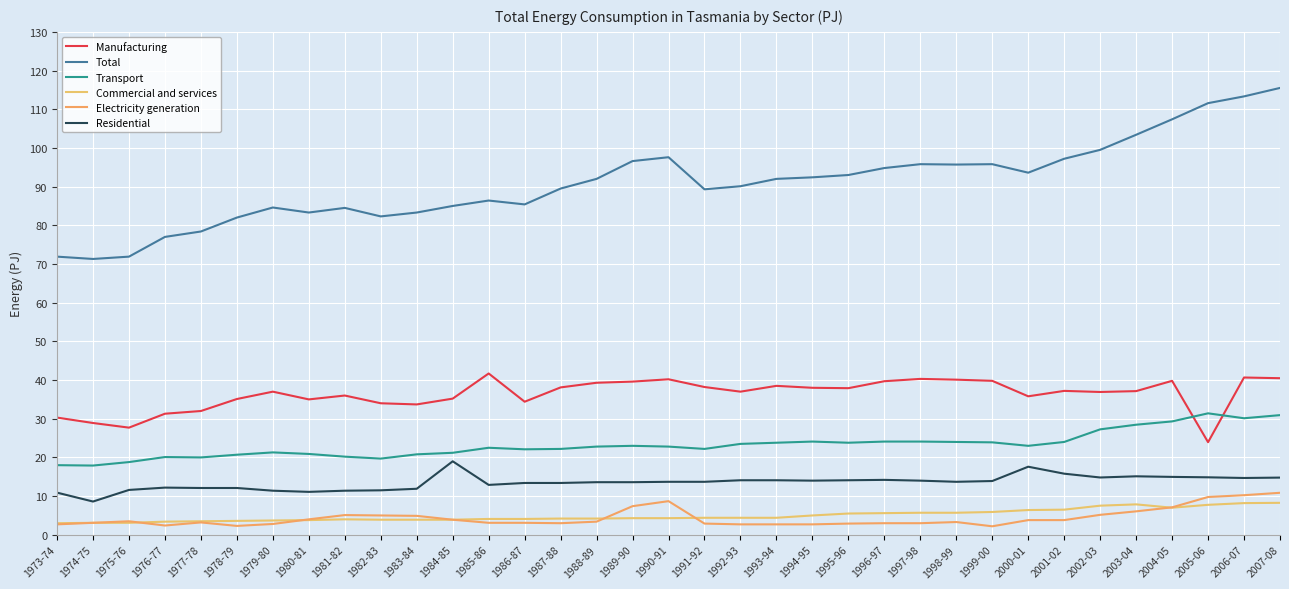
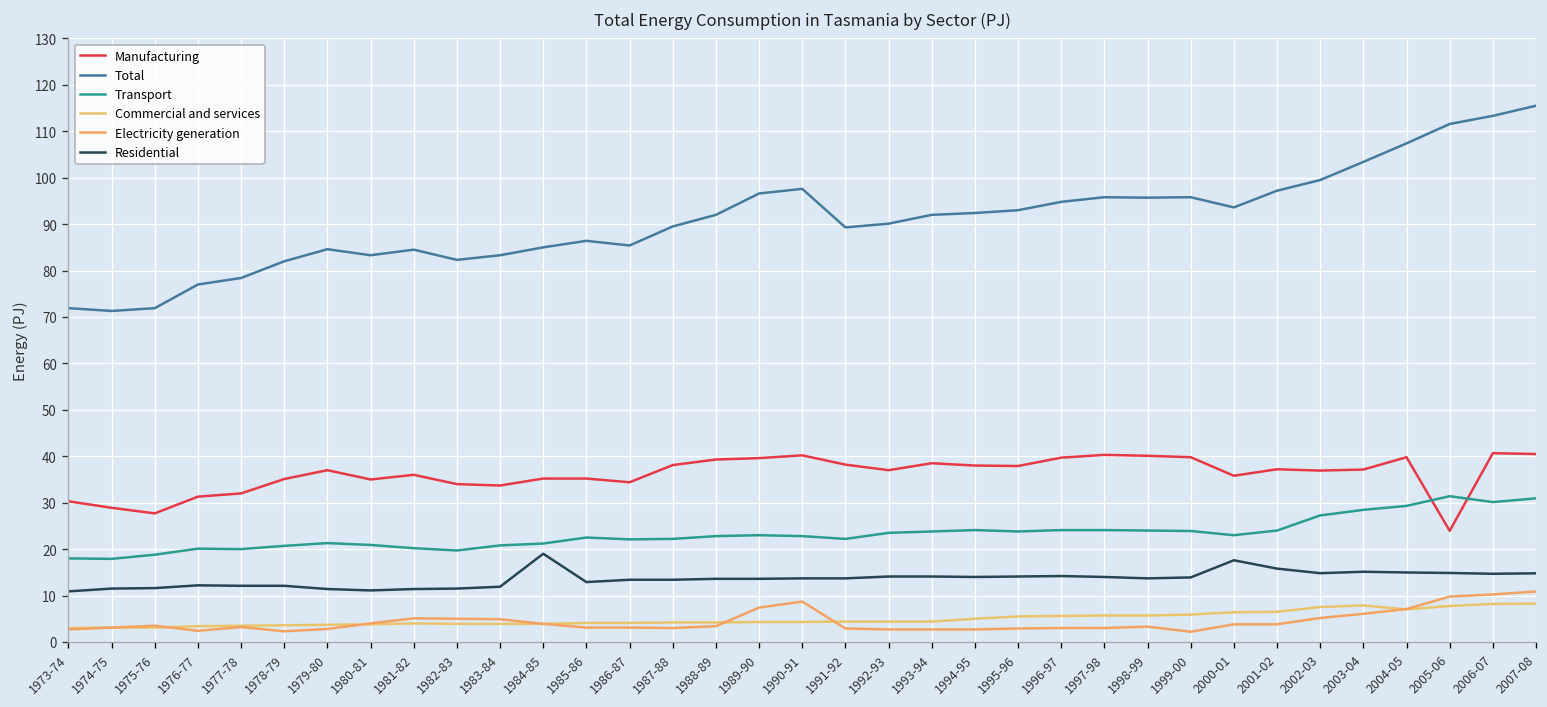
Residential, 1974-75: 9 -> 12
Manufacturing, 1985-86: 42 -> 35
